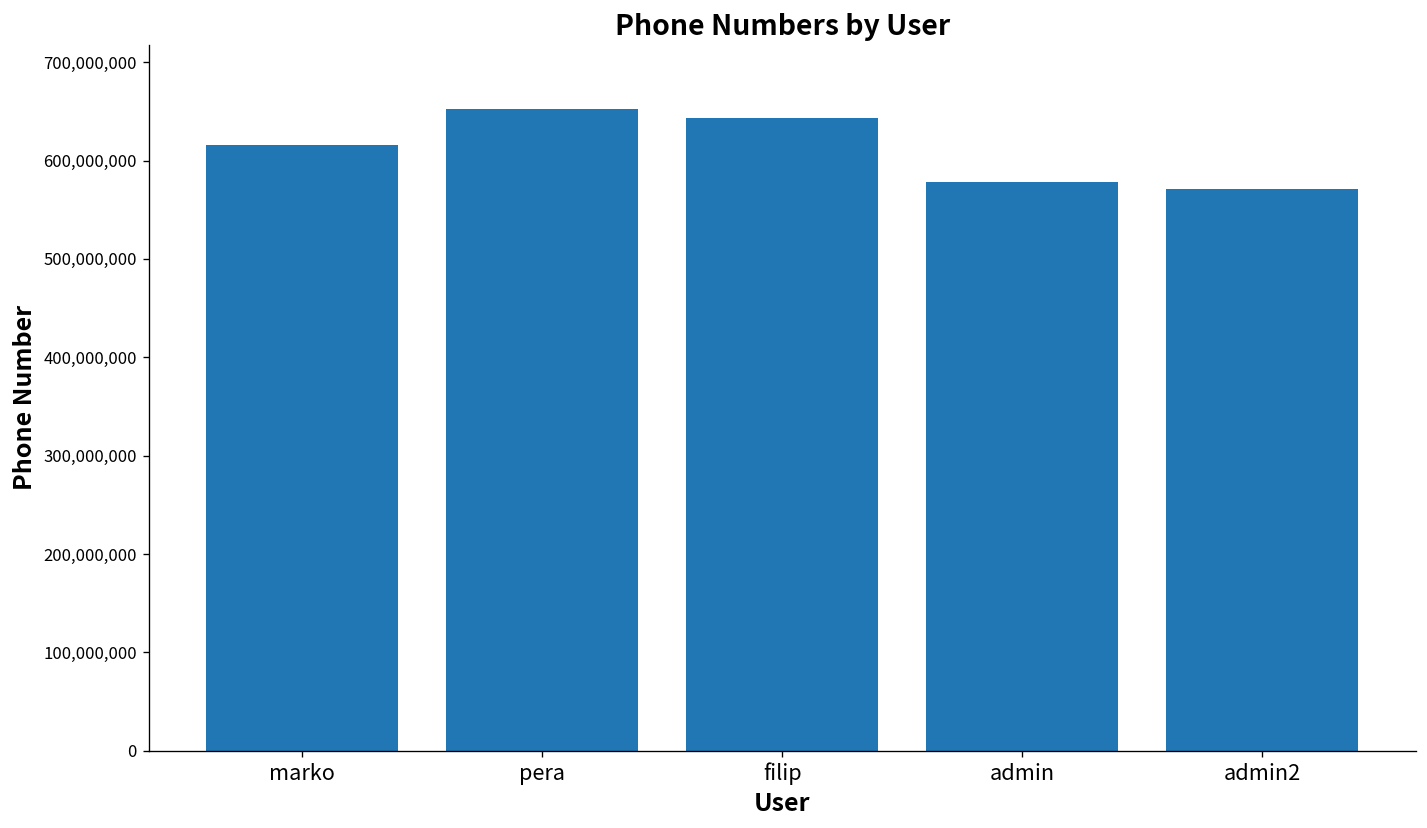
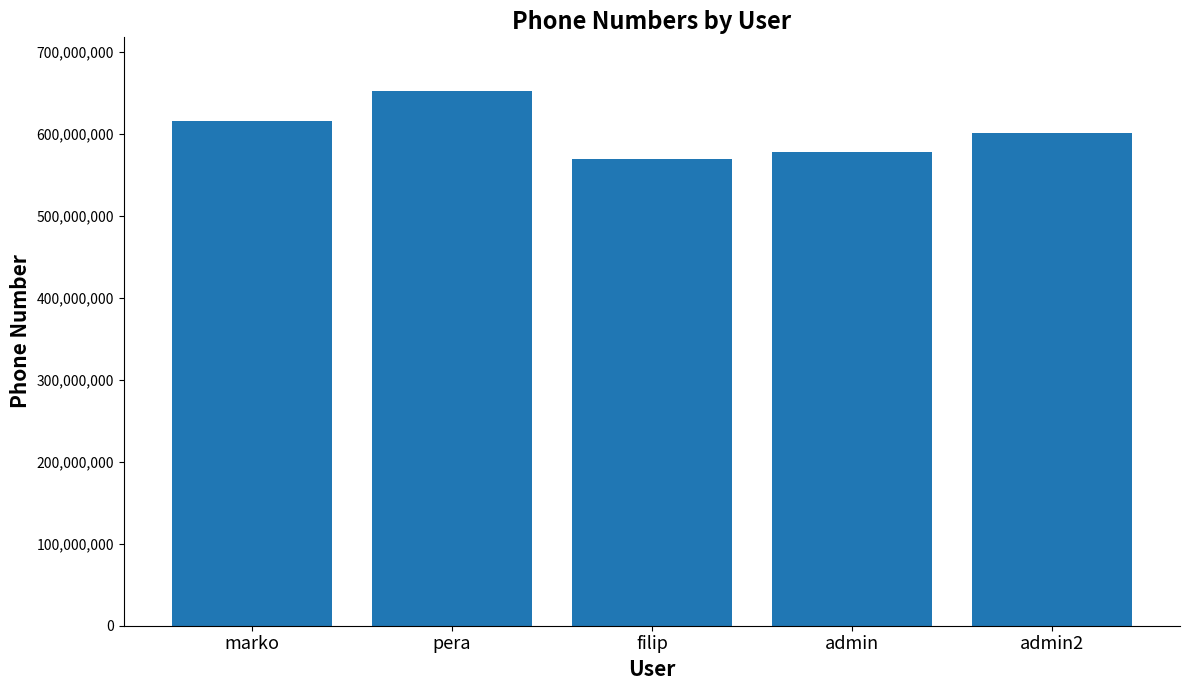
filip: 640,000,000 -> 570,000,000
admin2: 570,000,000 -> 600,000,000
